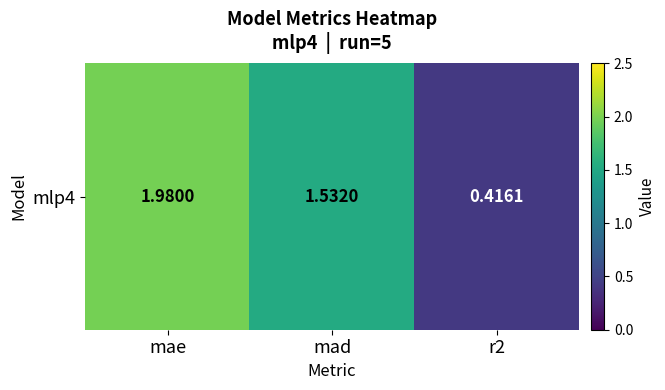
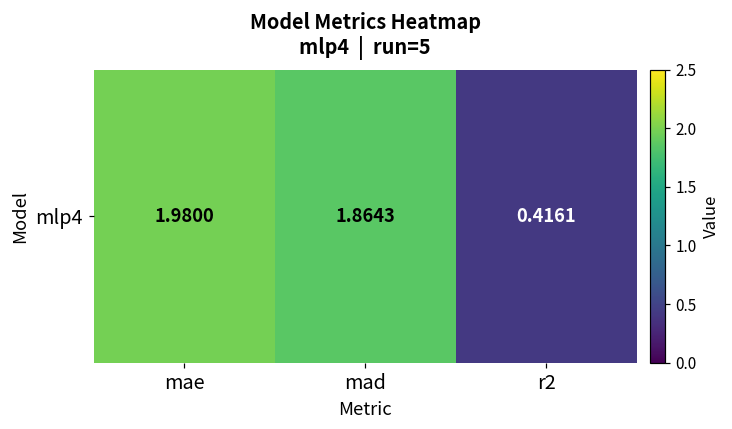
mlp4, mad: 1.5320 -> 1.8643
